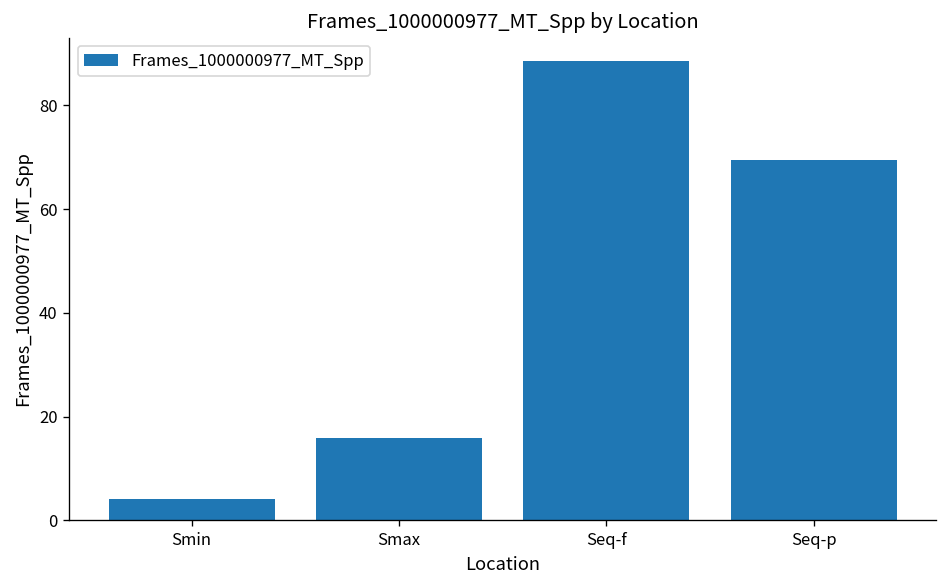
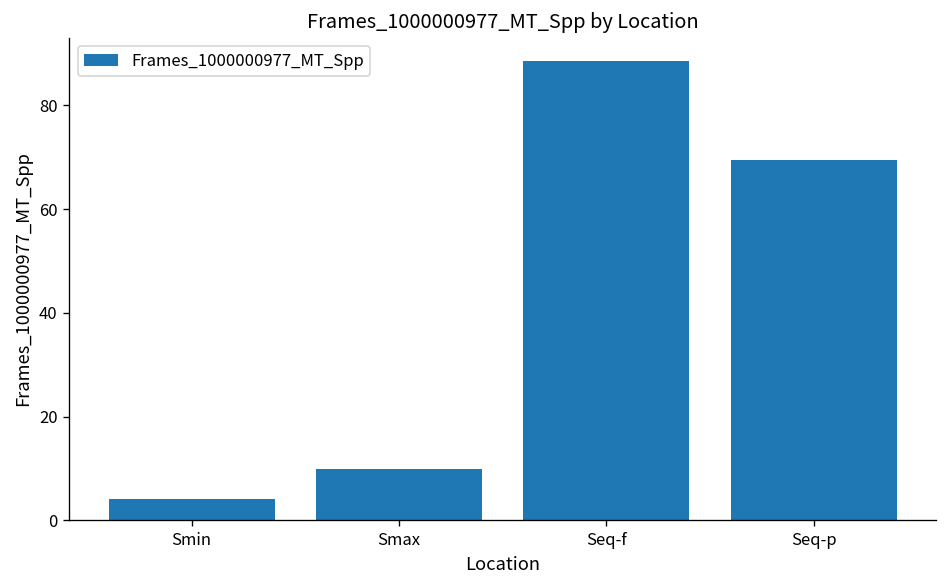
Smax: 16 -> 10
